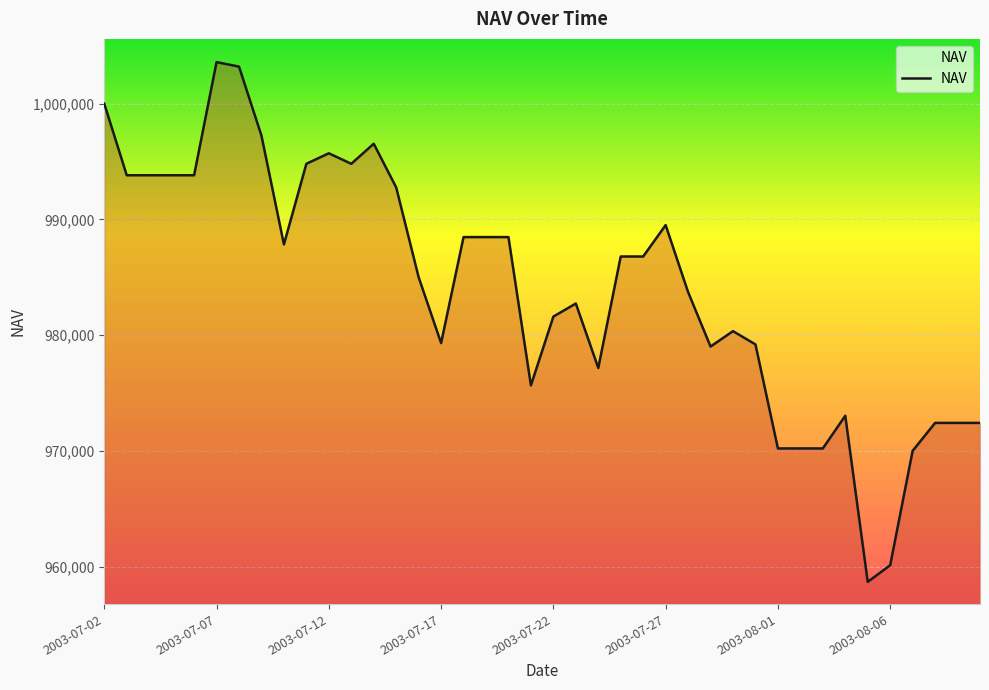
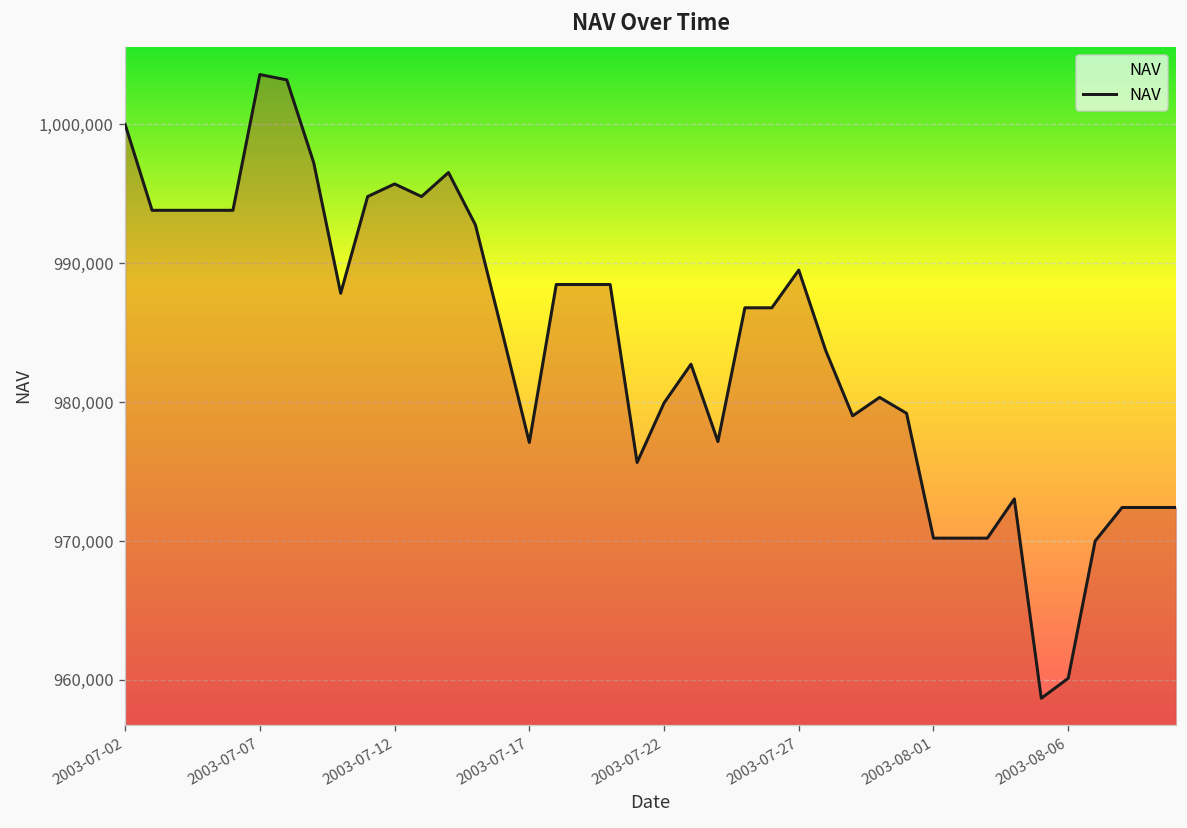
2003-07-17: 979,300 -> 977,100
2003-07-22: 981,600 -> 979,900
